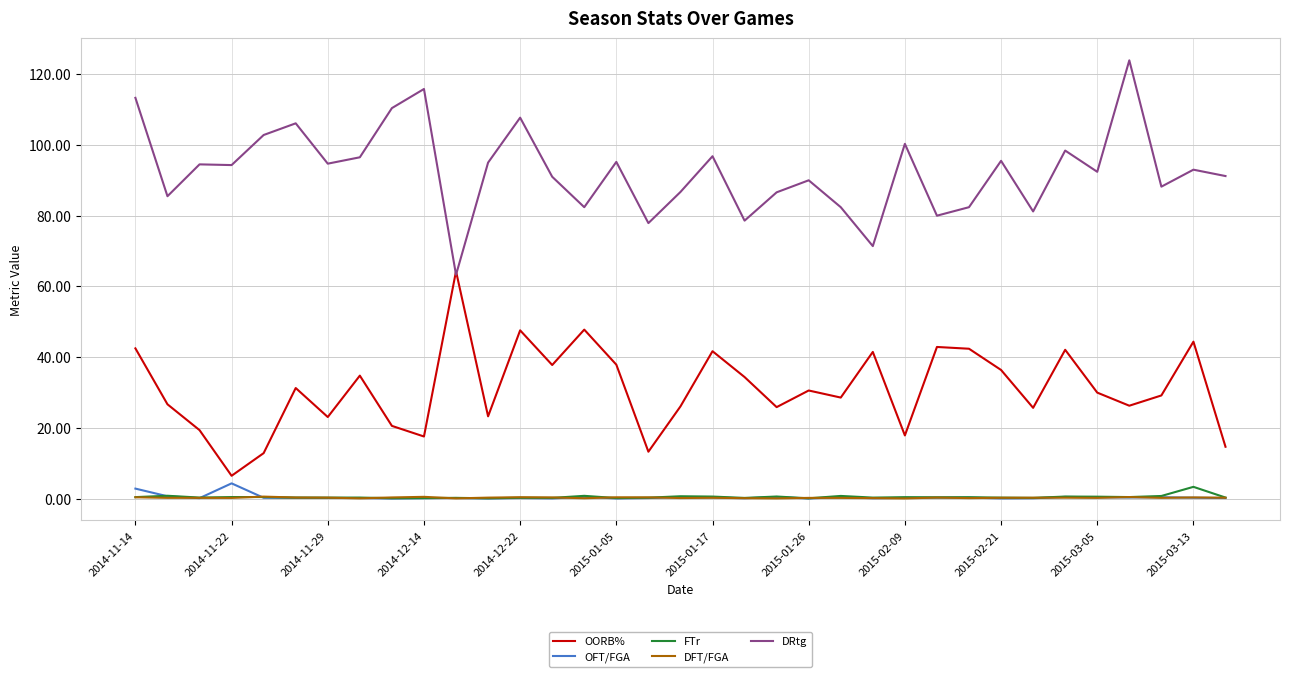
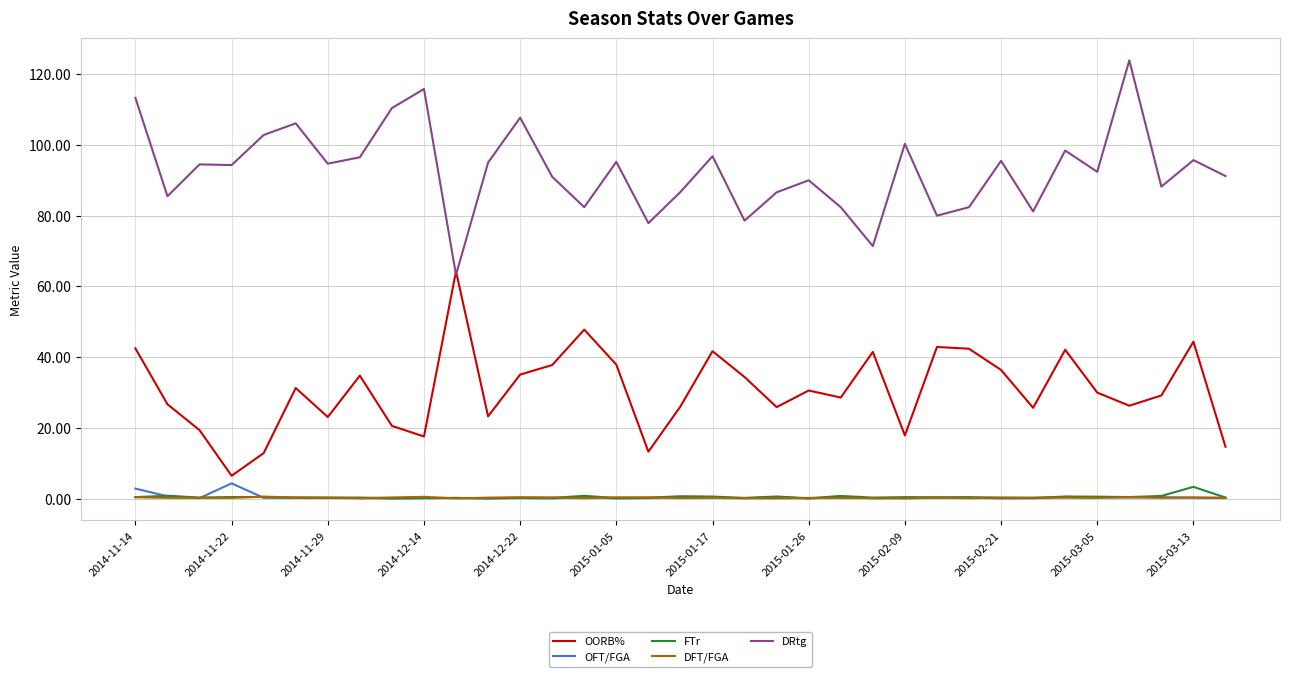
OORB%, 2014-12-22: 48 -> 35
DRtg, 2015-03-13: 93 -> 96
